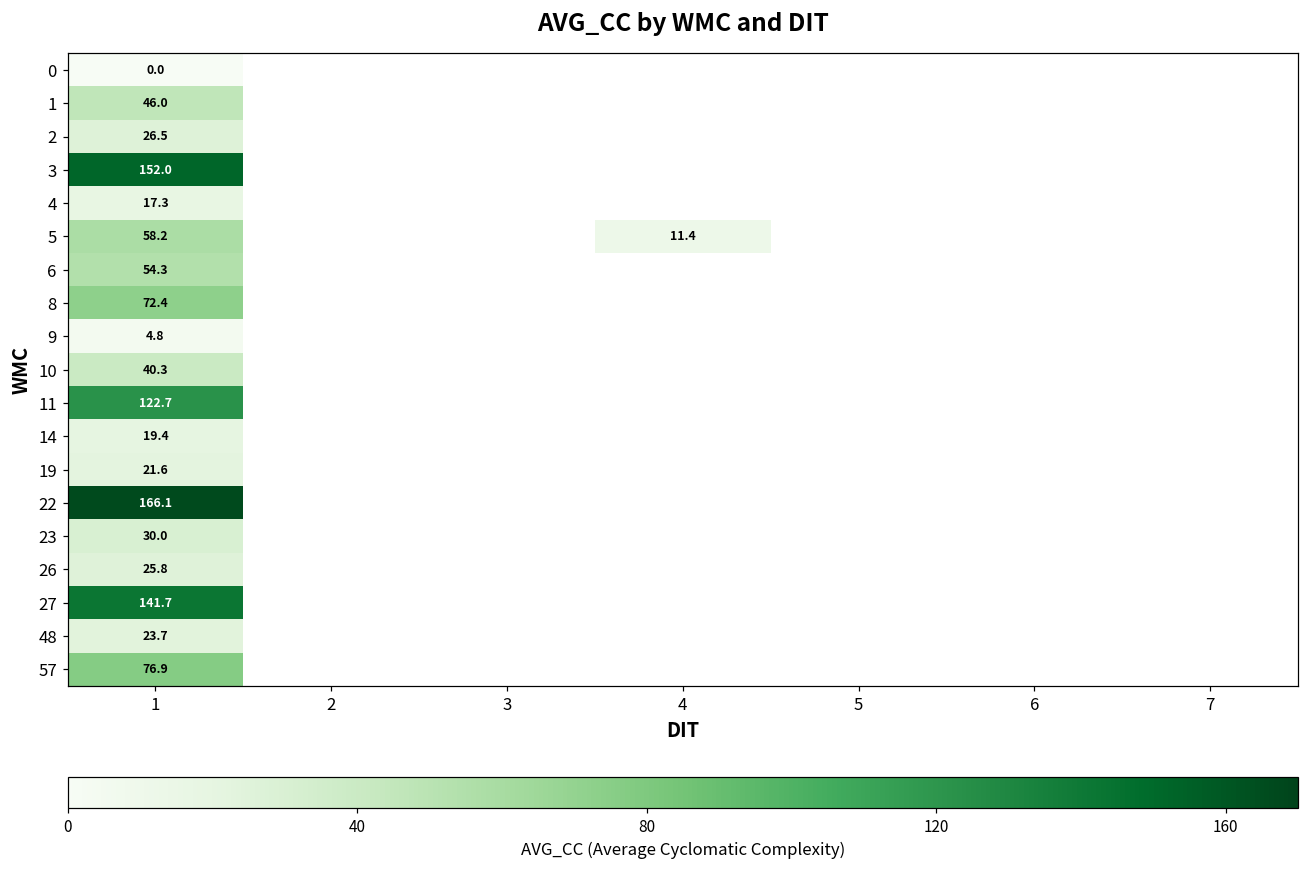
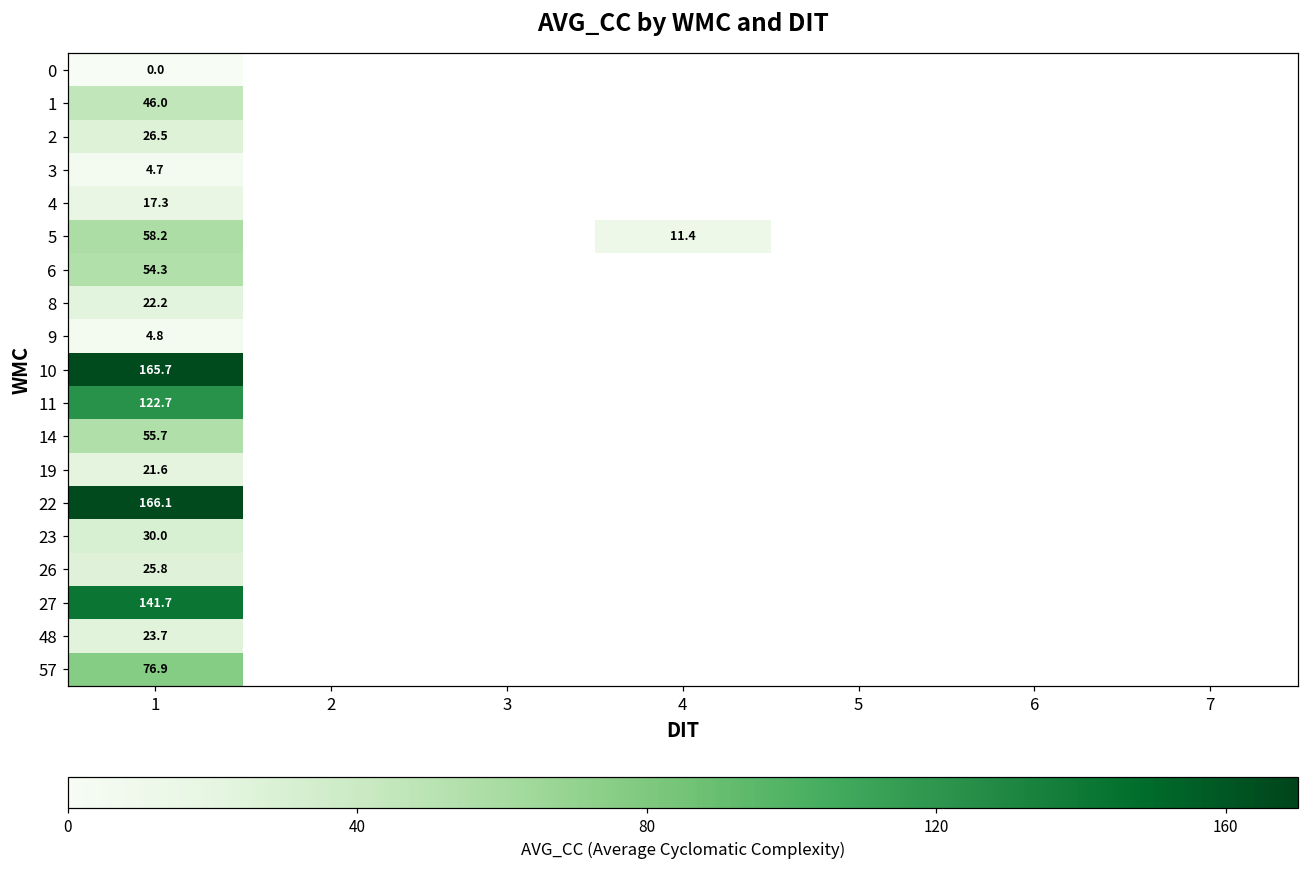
3, 1: 152.0 -> 4.7
8, 1: 72.4 -> 22.2
10, 1: 40.3 -> 165.7
14, 1: 19.4 -> 55.7
